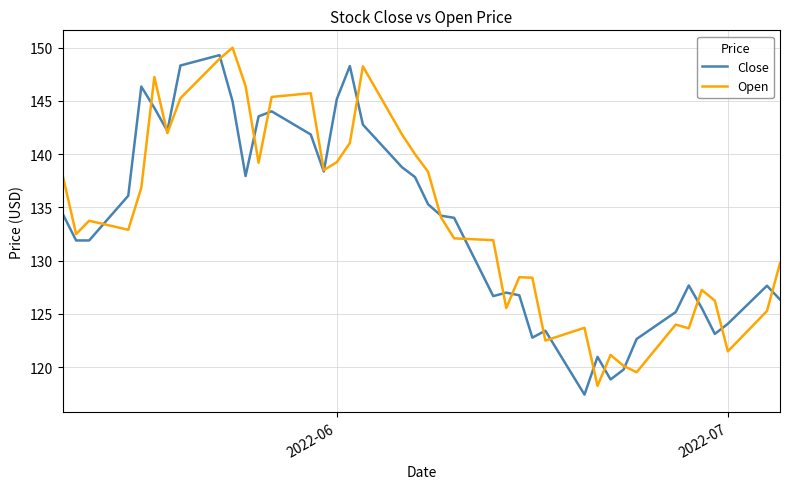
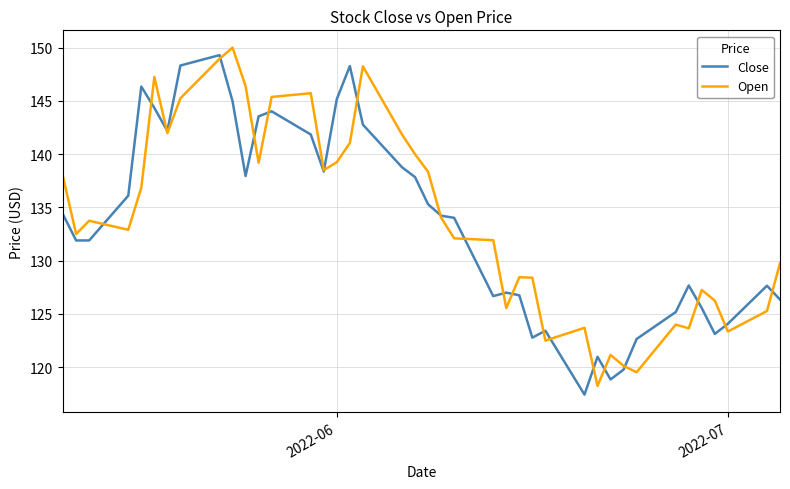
Open, 2022-07: 121.5 -> 123.3
